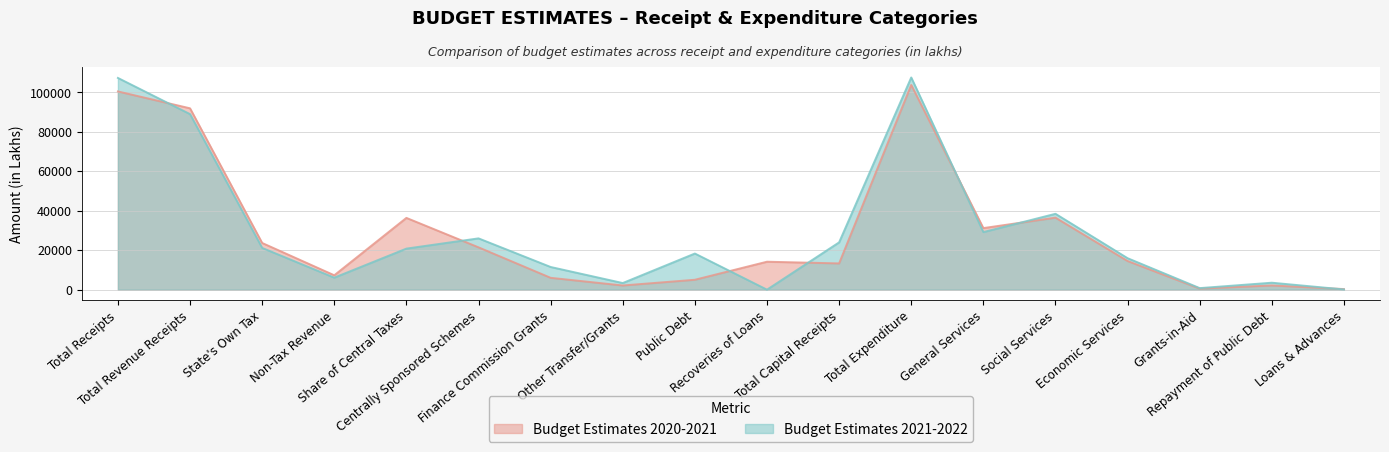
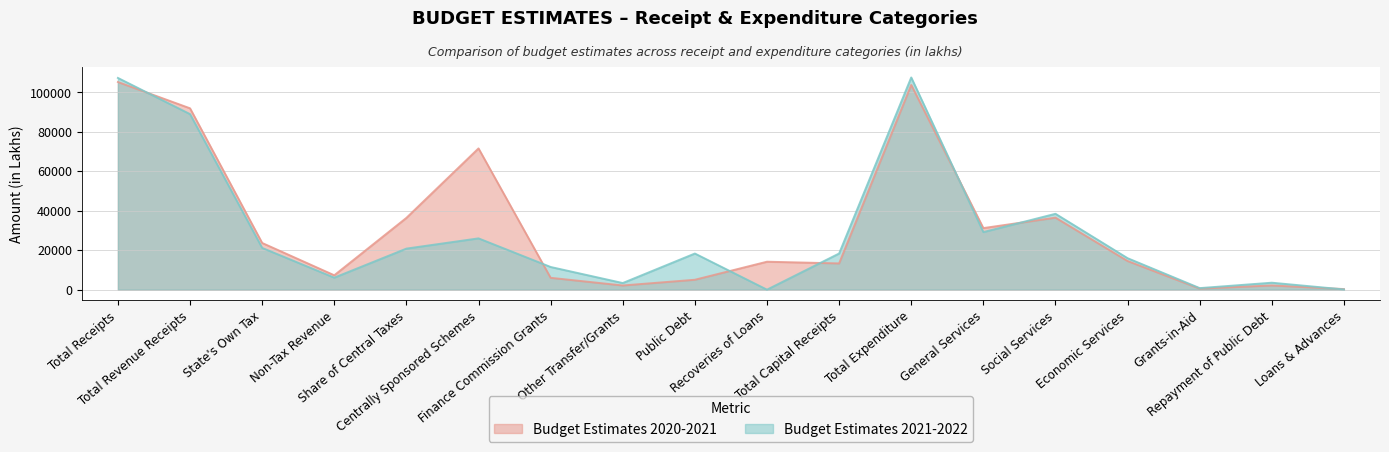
Budget Estimates 2020-2021, Total Receipts: 100000 -> 105000
Budget Estimates 2020-2021, Centrally Sponsored Schemes: 21000 -> 72000
Budget Estimates 2021-2022, Total Capital Receipts: 24000 -> 18000
